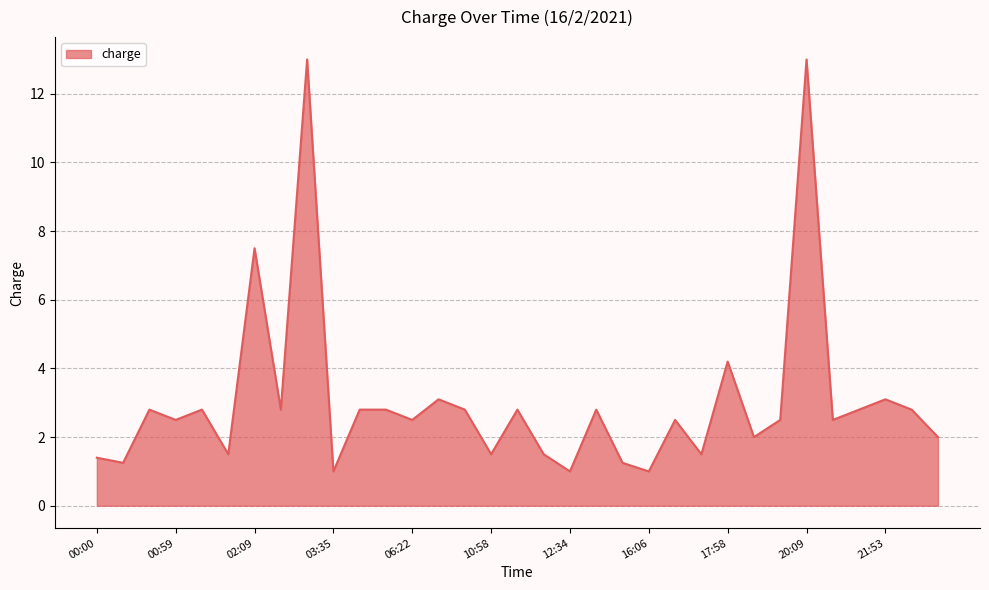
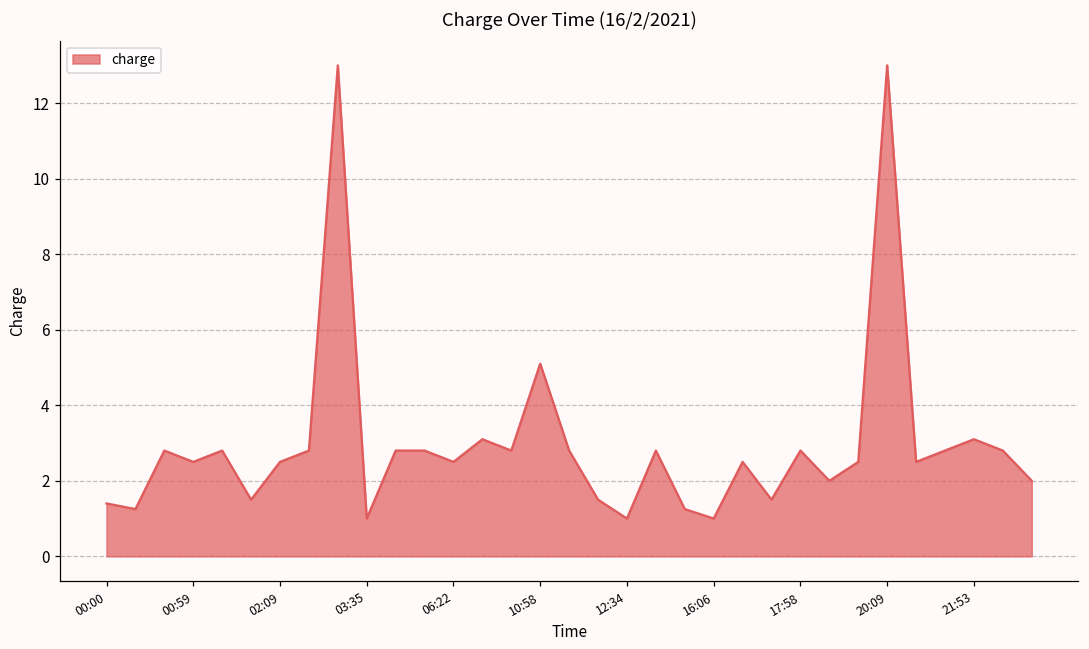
02:09: 7.5 -> 2.5
10:58: 1.5 -> 5.1
17:58: 4.2 -> 2.8
